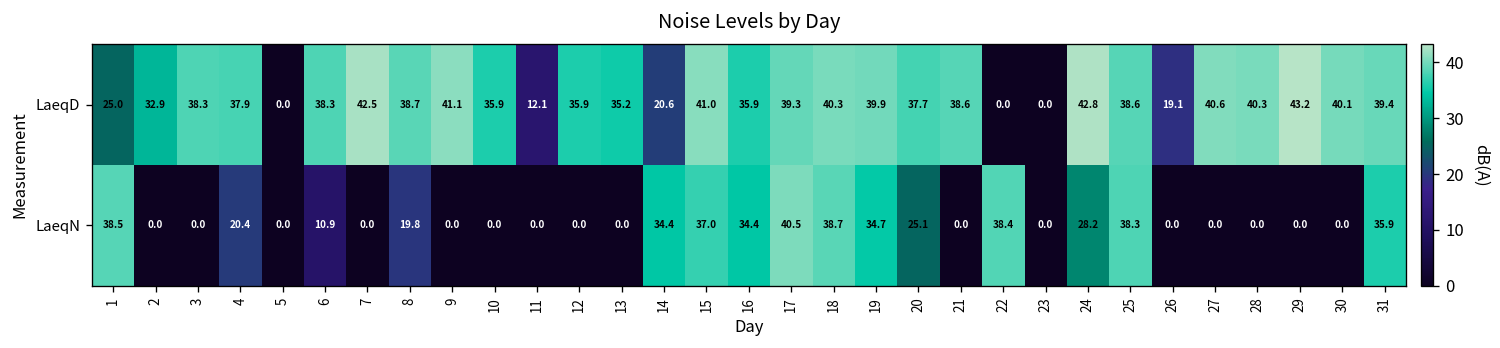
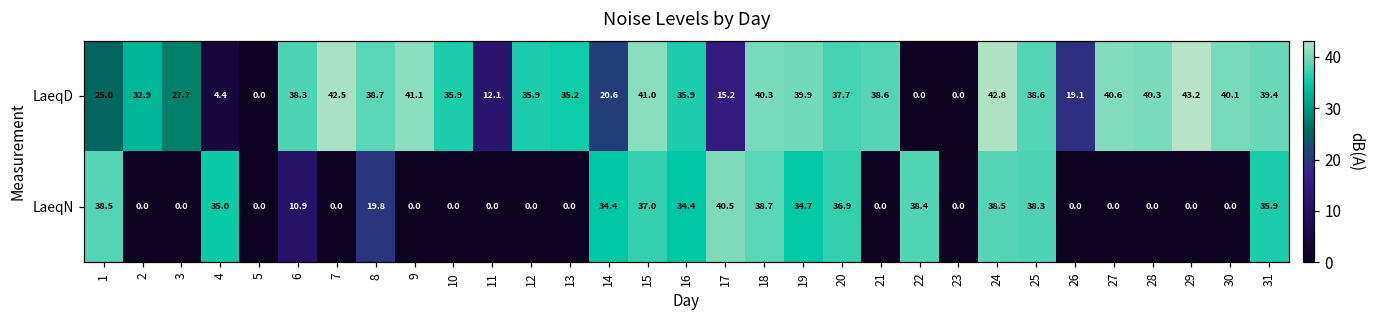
LaeqD, 3: 38.3 -> 27.7
LaeqD, 4: 37.9 -> 4.4
LaeqD, 17: 39.3 -> 15.2
LaeqN, 4: 20.4 -> 35.0
LaeqN, 20: 25.1 -> 36.9
LaeqN, 24: 28.2 -> 38.5
